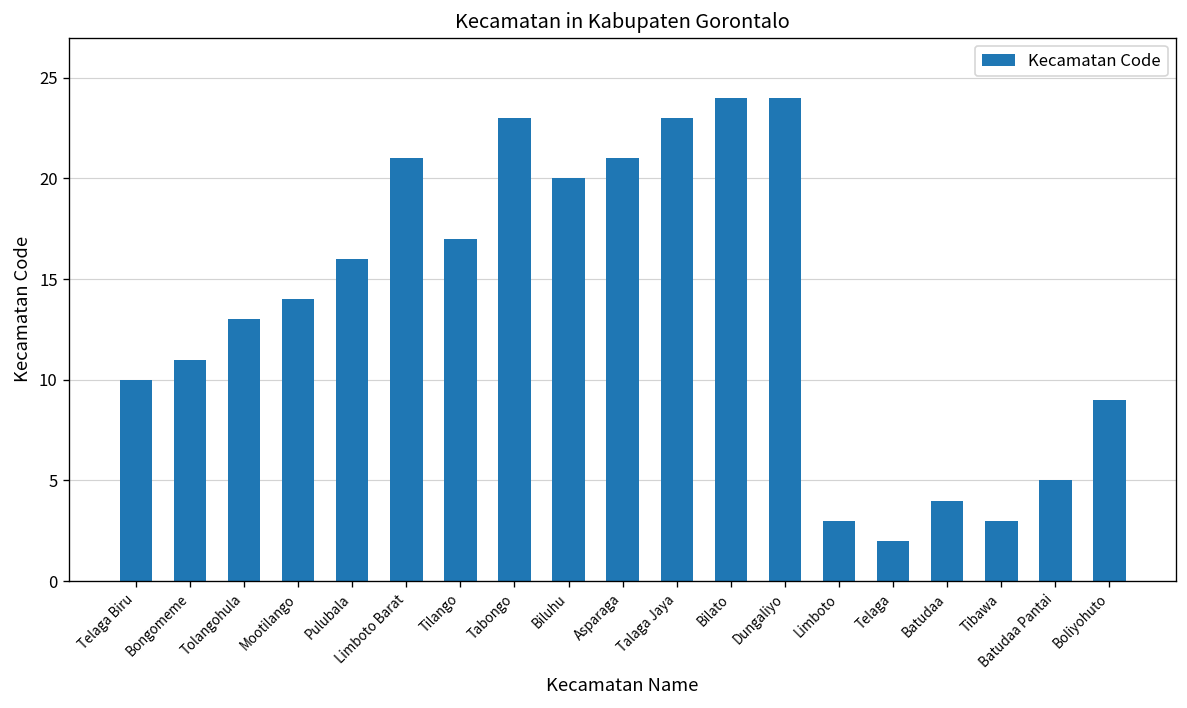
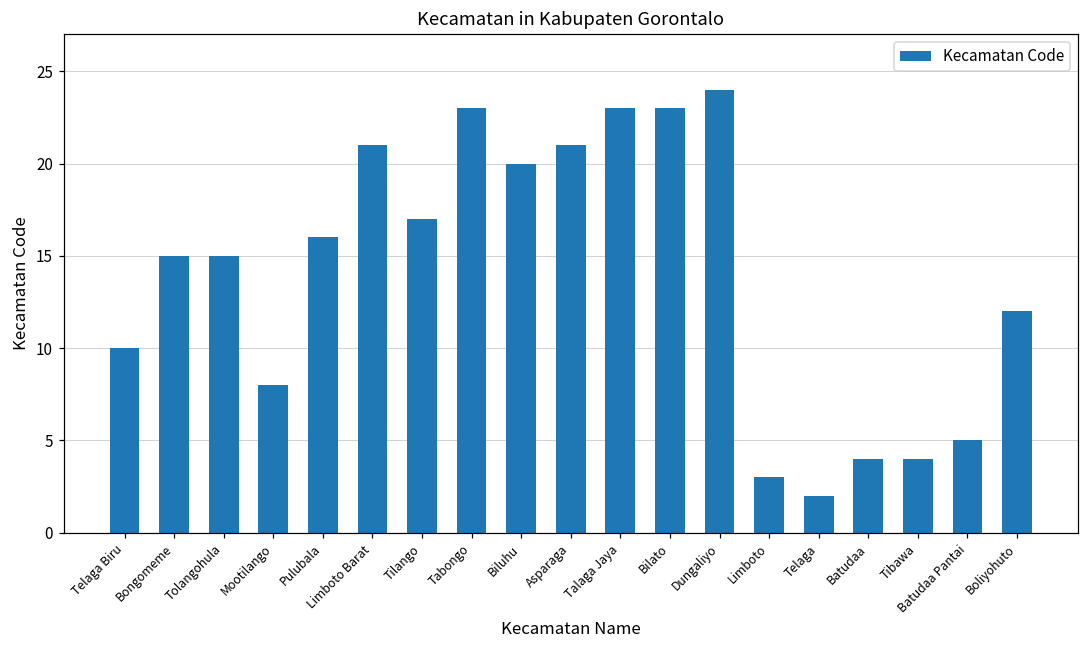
Bongomeme: 11 -> 15
Tolangohula: 13 -> 15
Mootilango: 14 -> 8
Bilato: 24 -> 23
Tibawa: 3 -> 4
Boliyohuto: 9 -> 12
